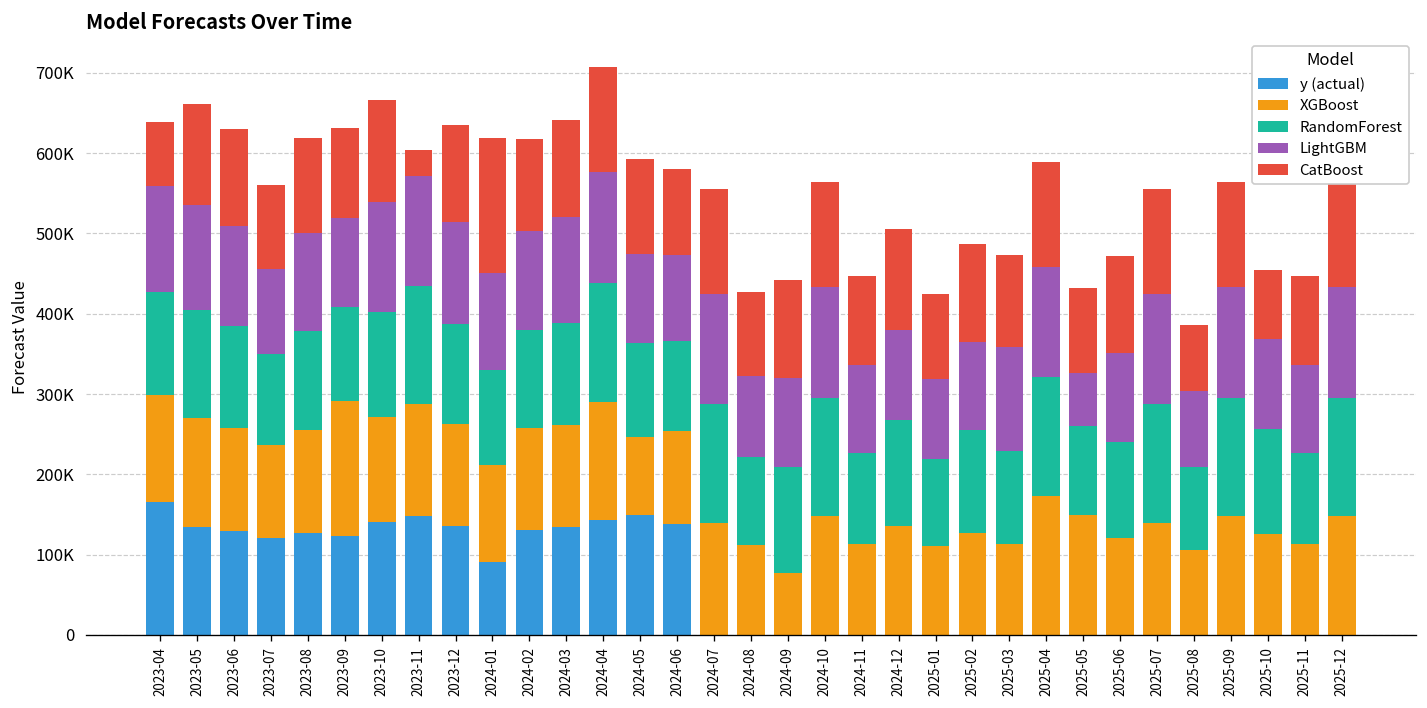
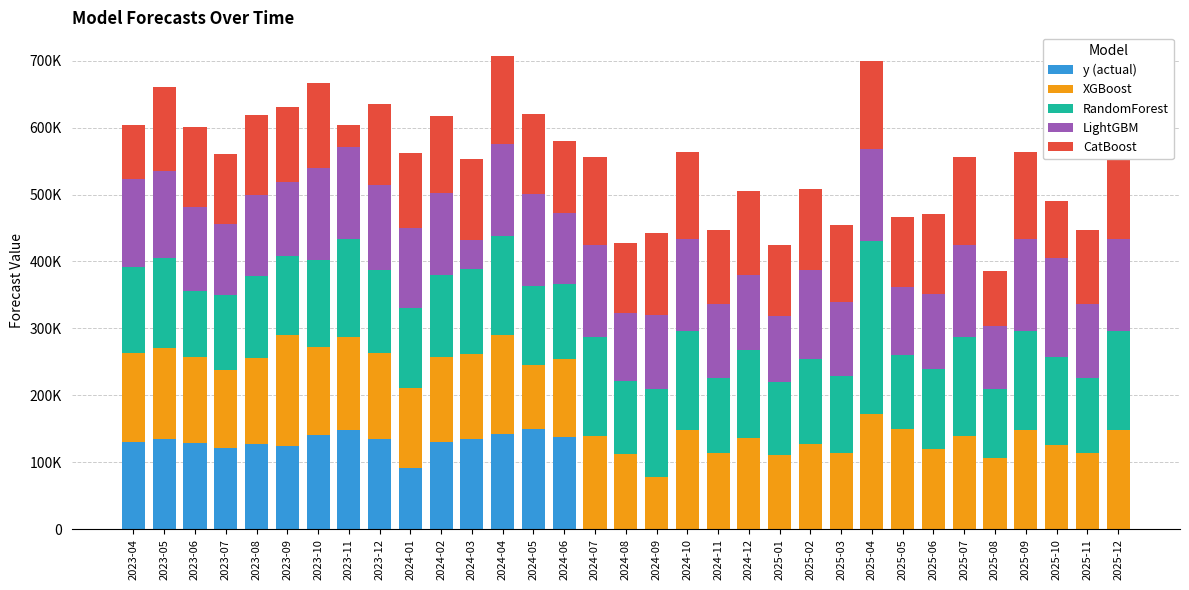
y (actual), 2023-04: 170000 -> 130000
RandomForest, 2023-06: 130000 -> 100000
CatBoost, 2024-01: 170000 -> 110000
LightGBM, 2024-03: 130000 -> 40000
LightGBM, 2024-05: 110000 -> 140000
LightGBM, 2025-02: 110000 -> 130000
LightGBM, 2025-03: 130000 -> 110000
RandomForest, 2025-04: 150000 -> 260000
LightGBM, 2025-05: 70000 -> 100000
LightGBM, 2025-10: 110000 -> 150000
